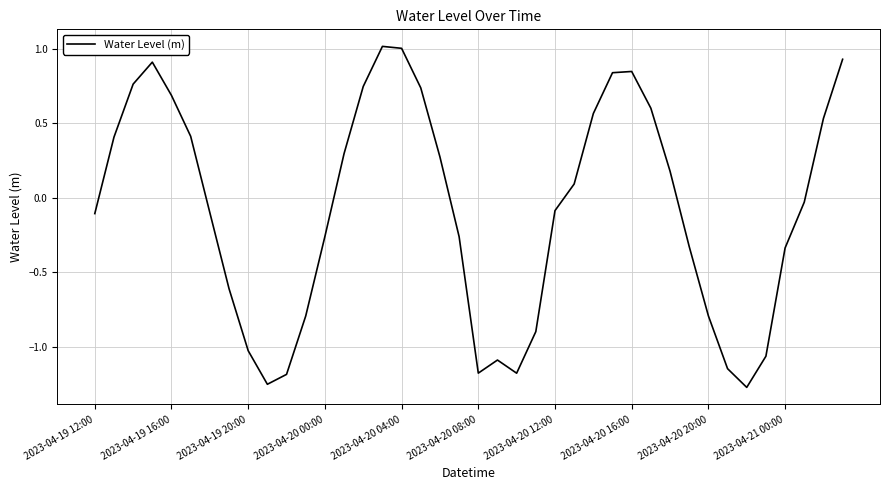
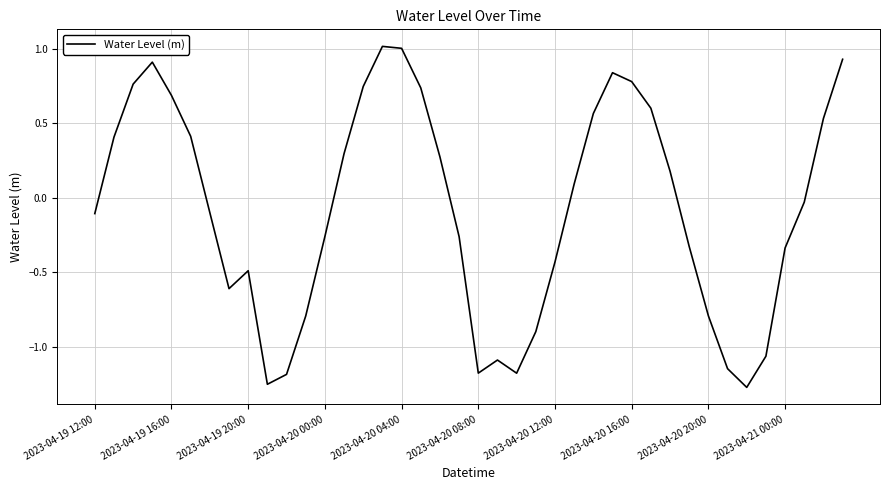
2023-04-19 20:00: -1.02 -> -0.49
2023-04-20 12:00: -0.09 -> -0.43
2023-04-20 16:00: 0.85 -> 0.78
